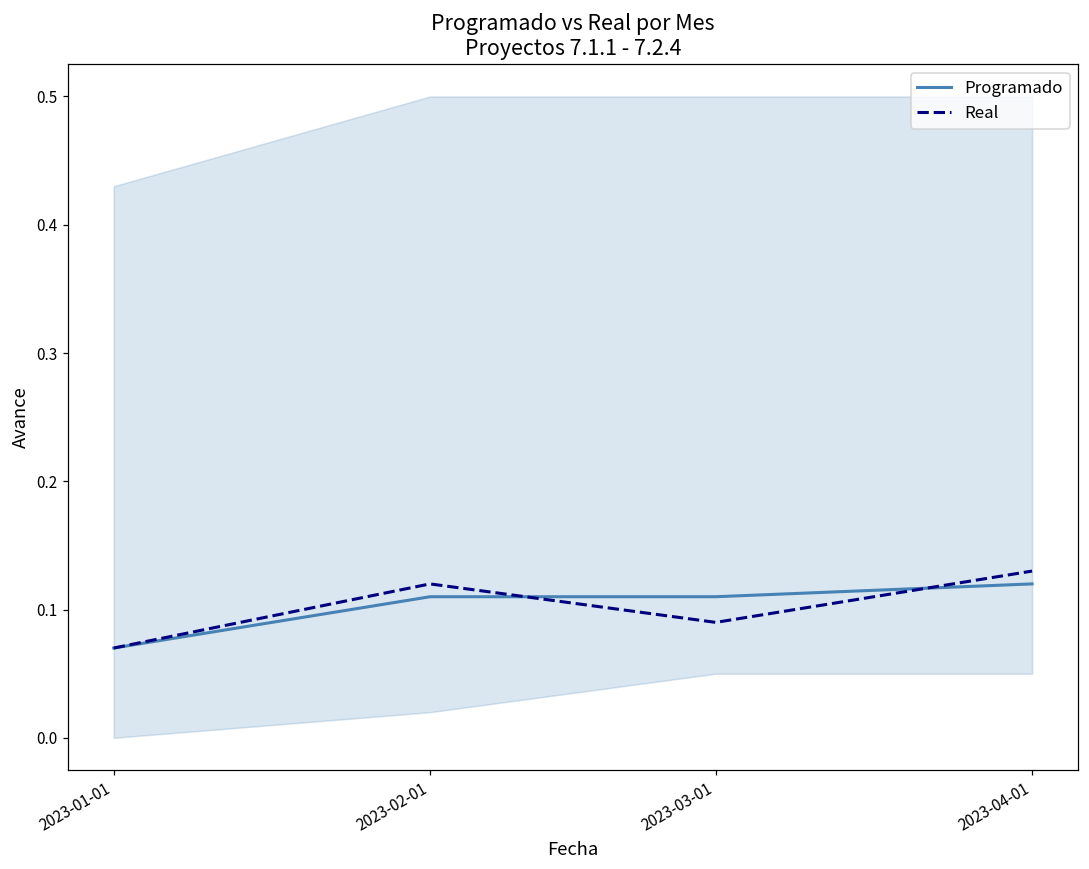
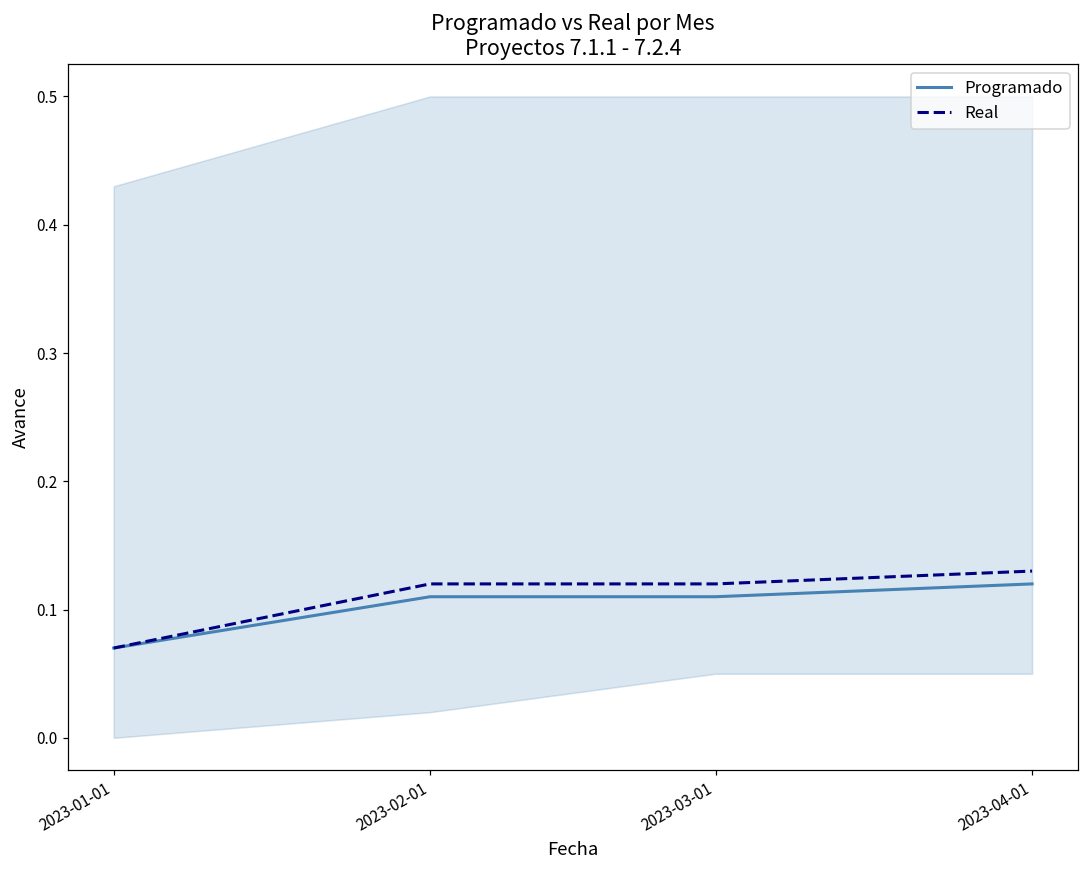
Real, 2023-03-01: 0.09 -> 0.12
